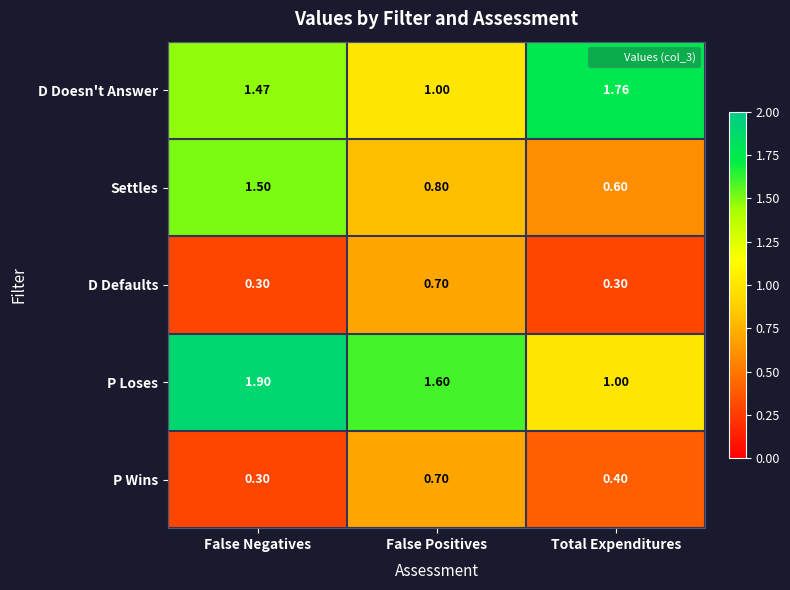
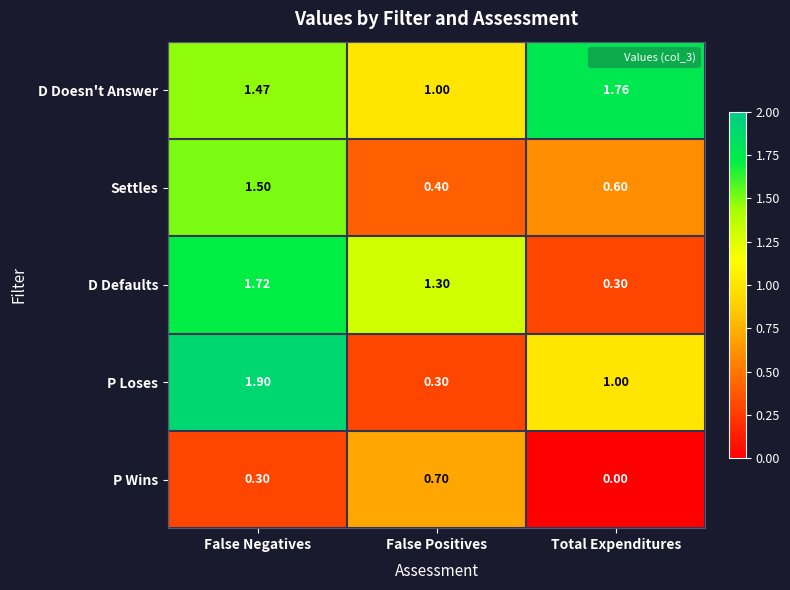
Settles, False Positives: 0.80 -> 0.40
D Defaults, False Negatives: 0.30 -> 1.72
D Defaults, False Positives: 0.70 -> 1.30
P Loses, False Positives: 1.60 -> 0.30
P Wins, Total Expenditures: 0.40 -> 0.00
